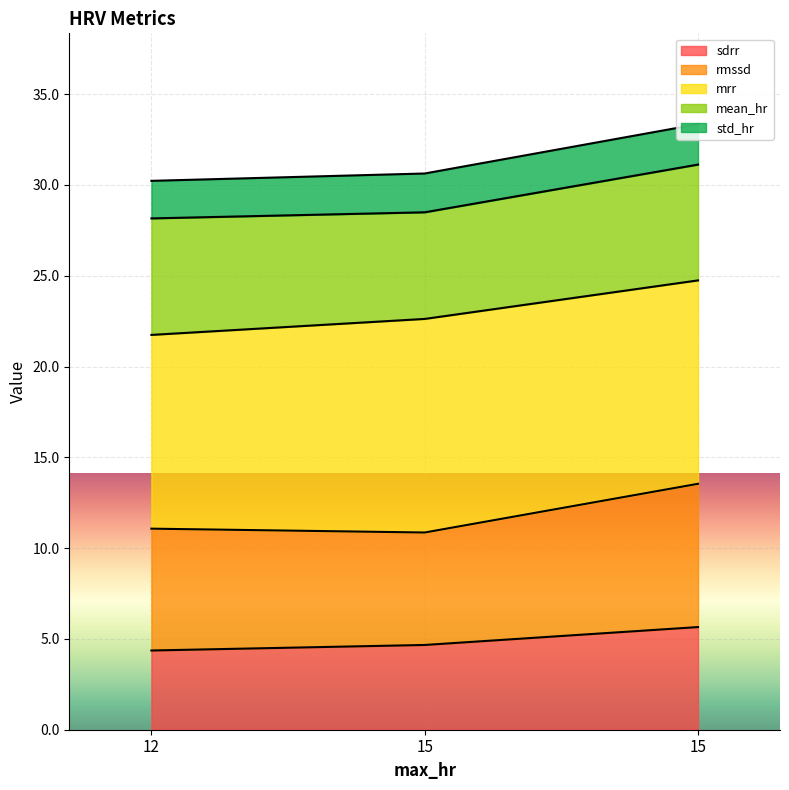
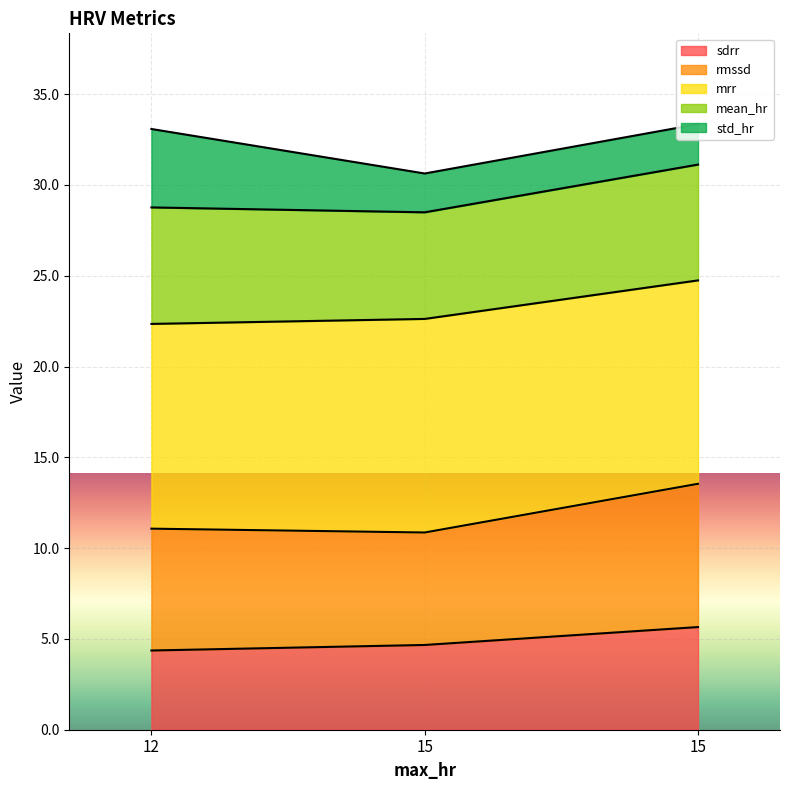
mrr, 12: 10.7 -> 11.3
std_hr, 12: 2.1 -> 4.3
